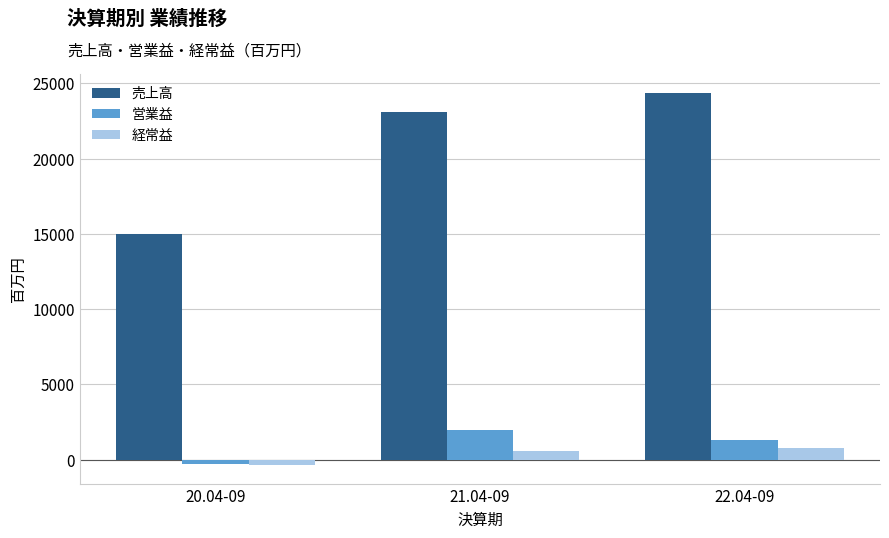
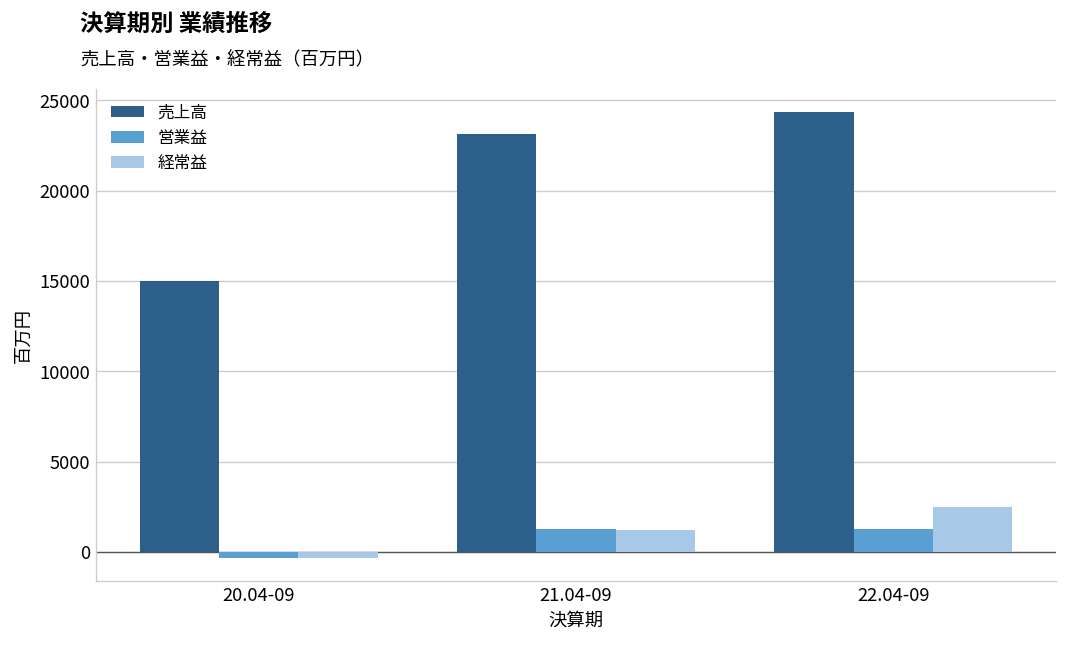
営業益, 21.04-09: 1900 -> 1200
経常益, 21.04-09: 600 -> 1200
経常益, 22.04-09: 800 -> 2500
